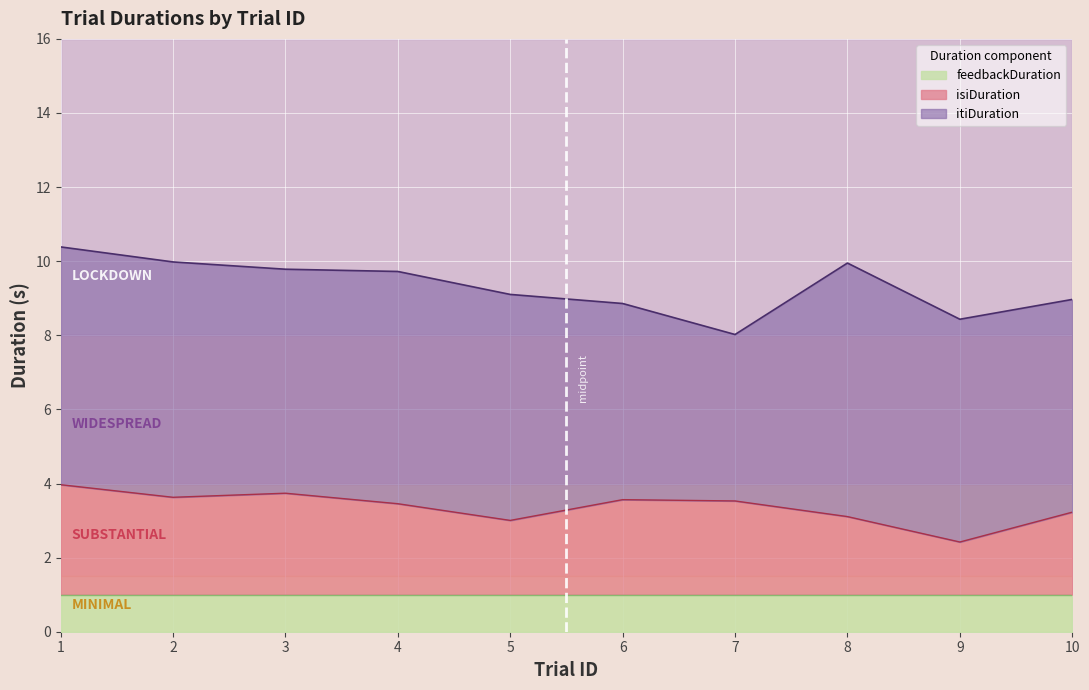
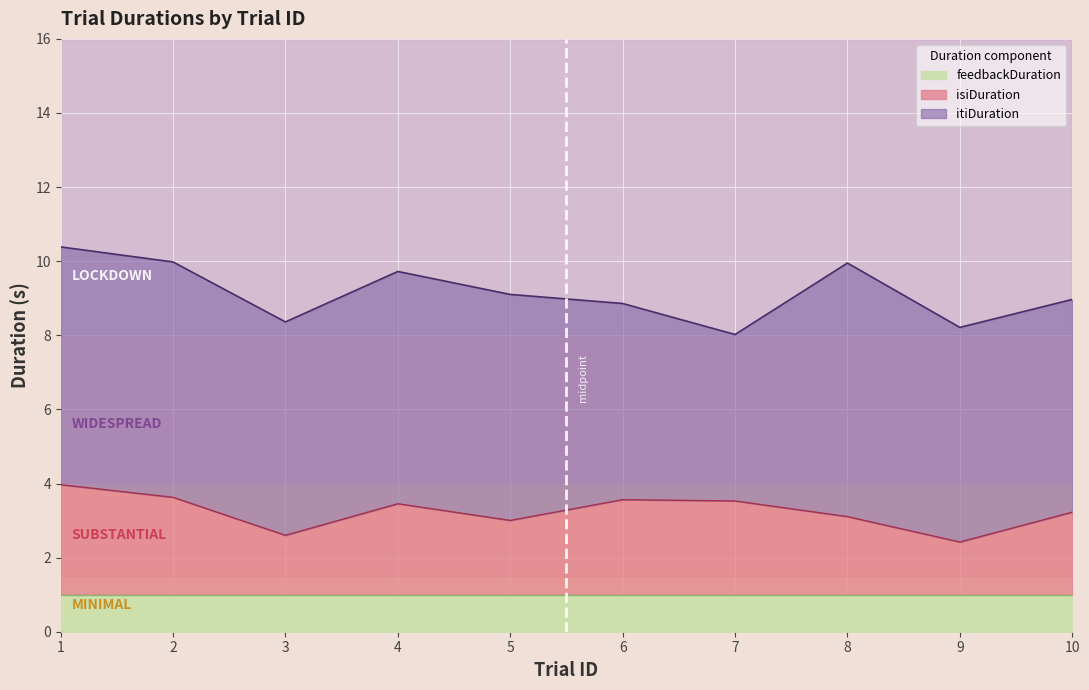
isiDuration, 3: 3.7 -> 2.6
itiDuration, 3: 6.0 -> 5.8
itiDuration, 9: 6.0 -> 5.8
